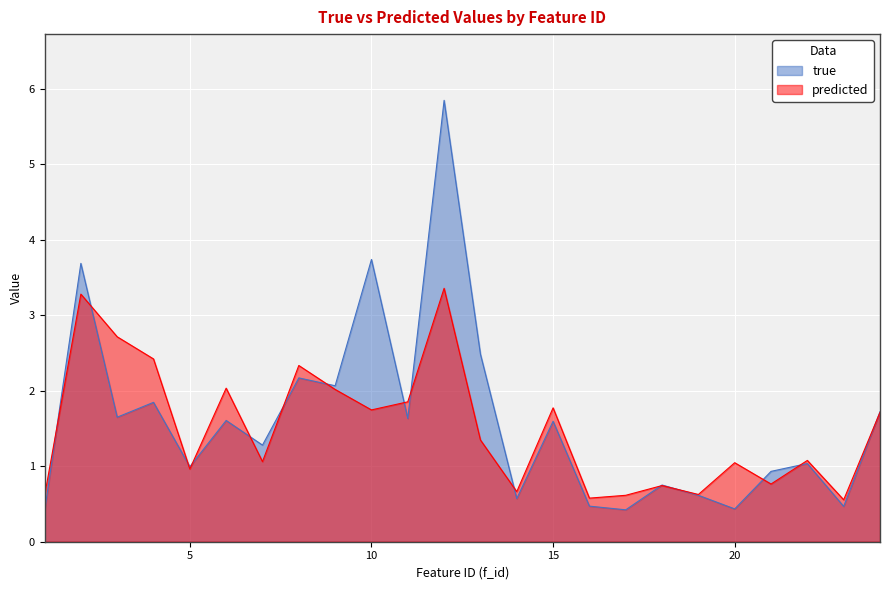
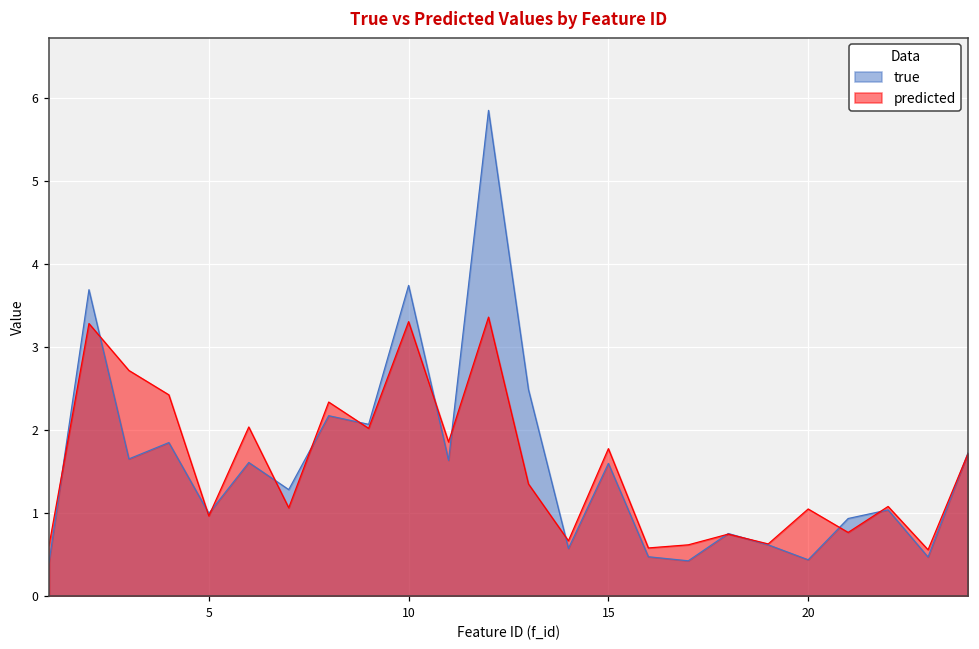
predicted, 10: 1.7 -> 3.3
